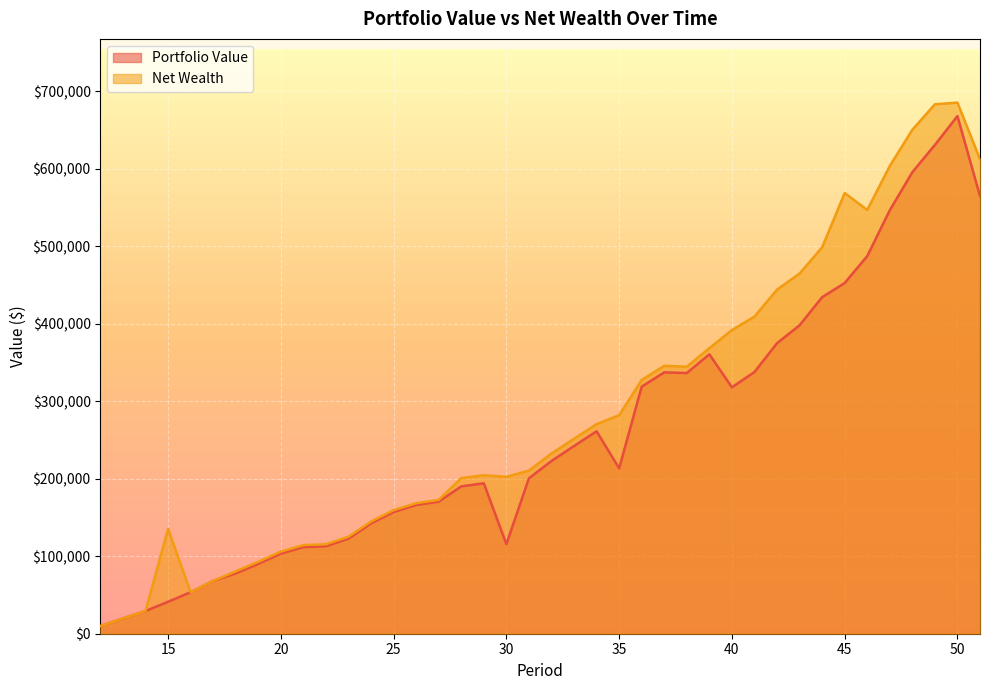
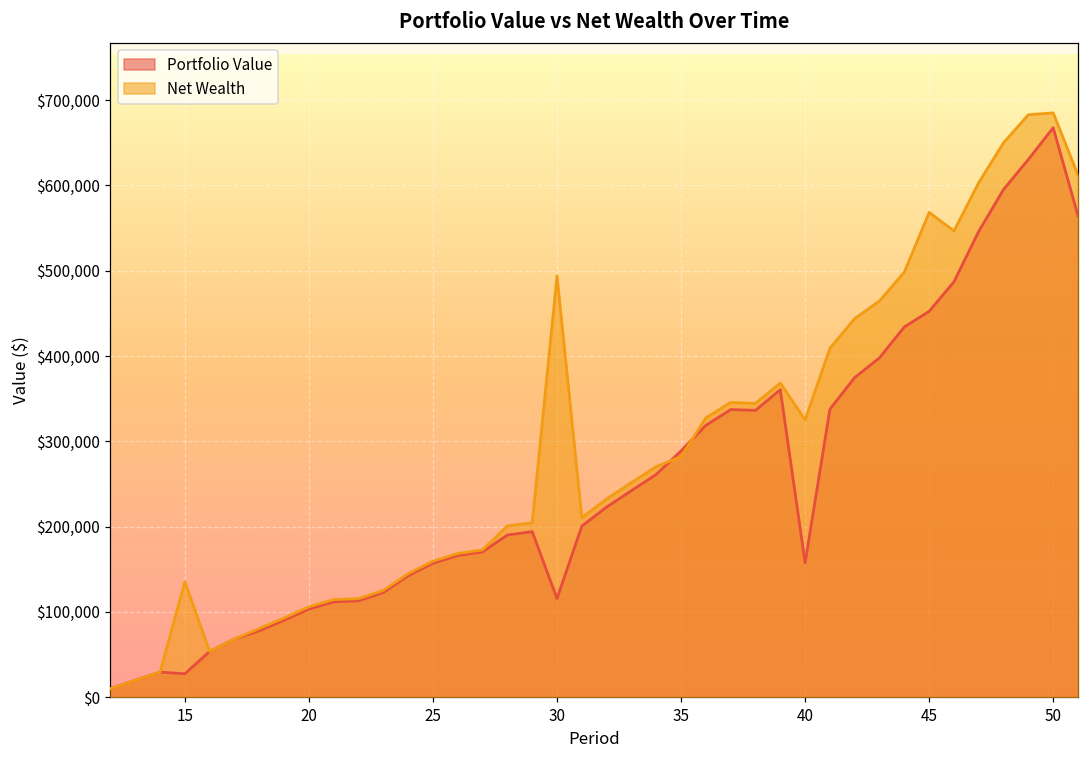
Portfolio Value, 15: $40,000 -> $30,000
Net Wealth, 30: $200,000 -> $490,000
Portfolio Value, 35: $210,000 -> $290,000
Portfolio Value, 40: $320,000 -> $160,000
Net Wealth, 40: $390,000 -> $330,000
